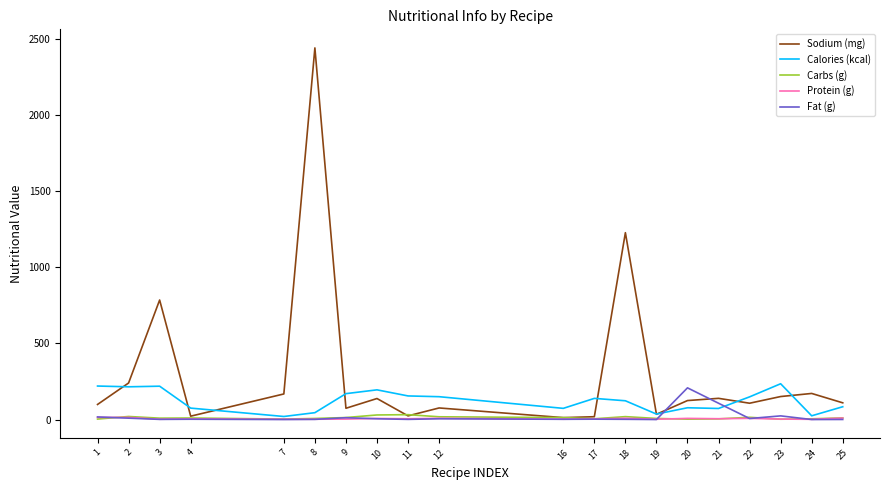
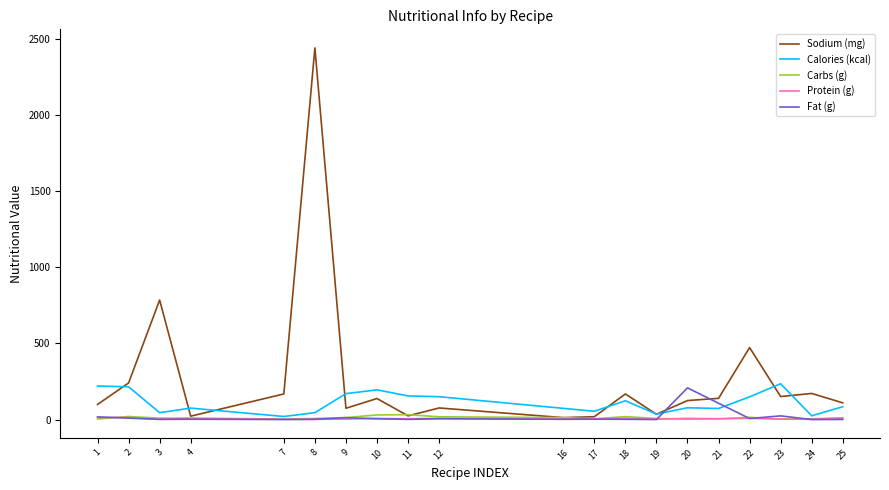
Calories (kcal), 3: 220 -> 50
Calories (kcal), 17: 140 -> 50
Sodium (mg), 18: 1230 -> 170
Sodium (mg), 22: 110 -> 470
